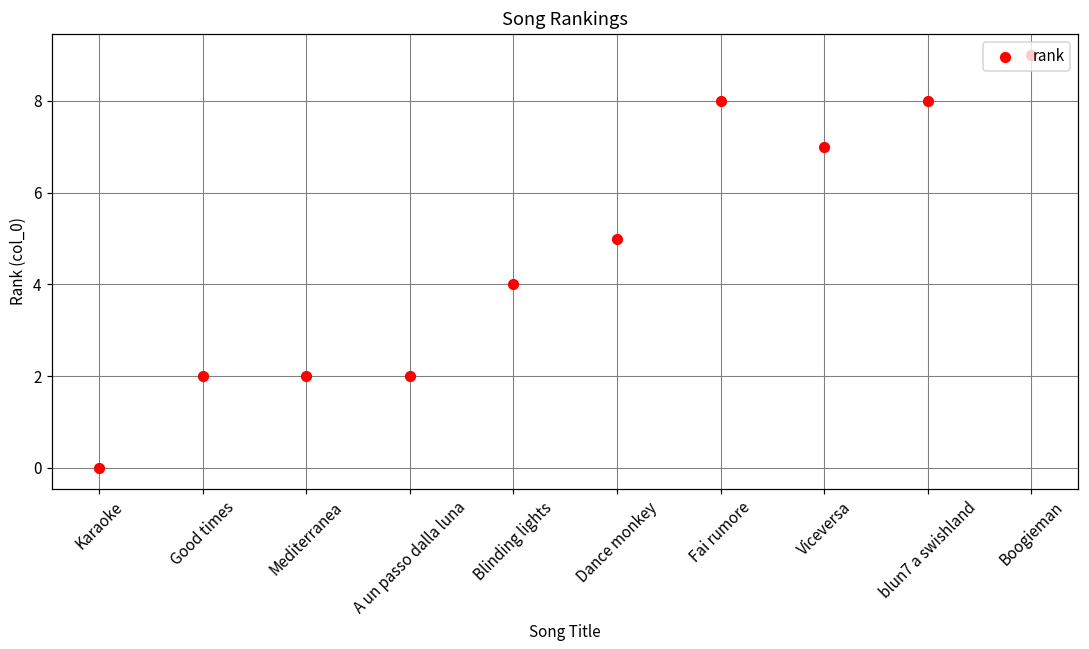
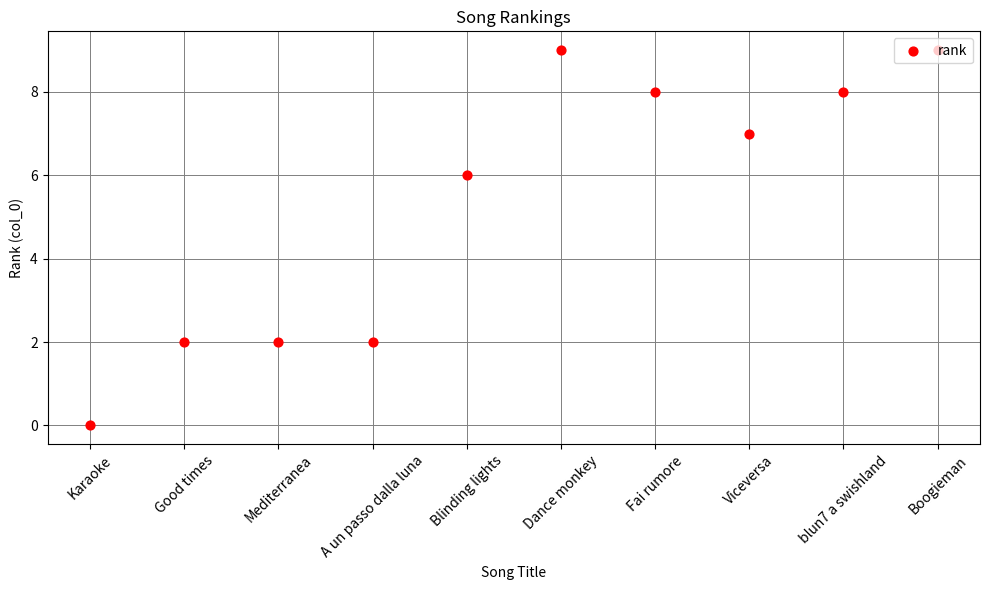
Blinding lights: 4 -> 6
Dance monkey: 5 -> 9
